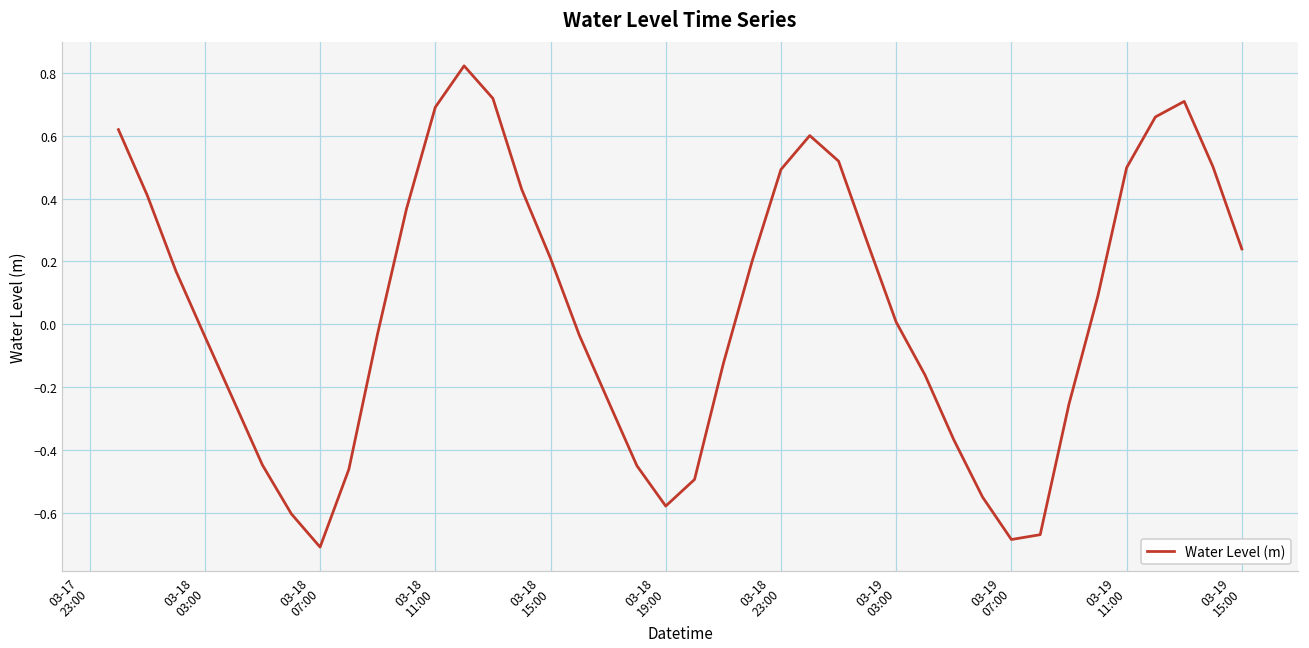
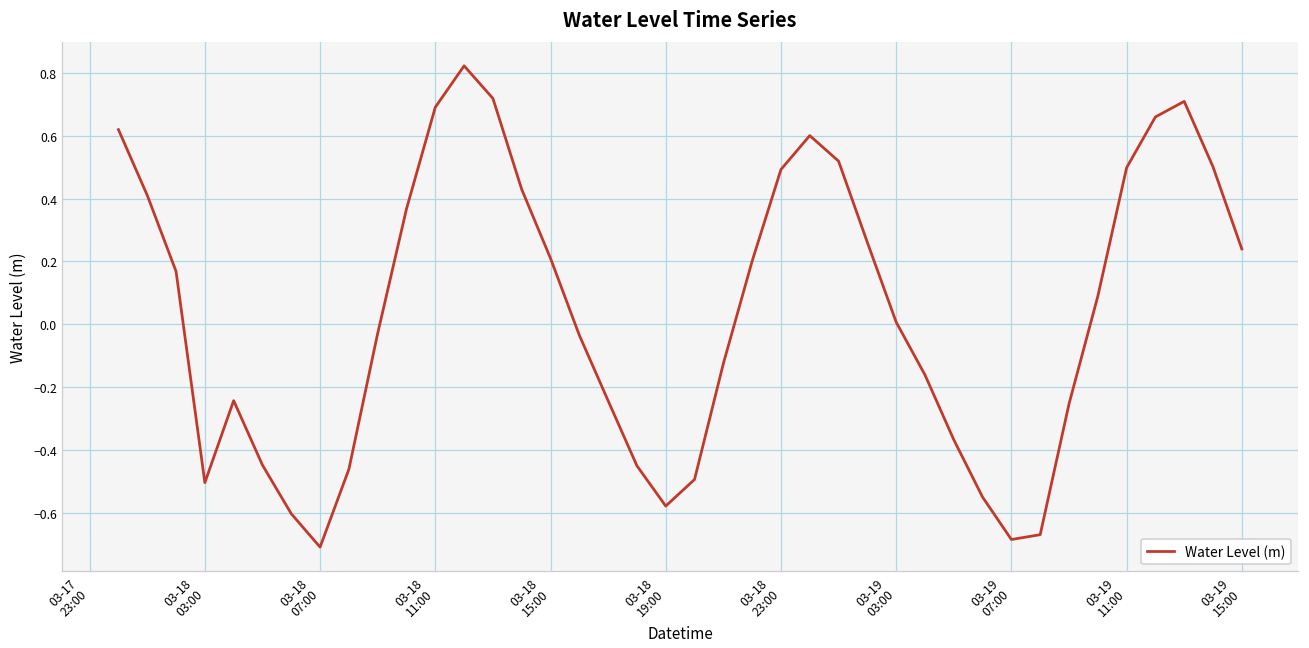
03-18 03:00: -0.04 -> -0.50
